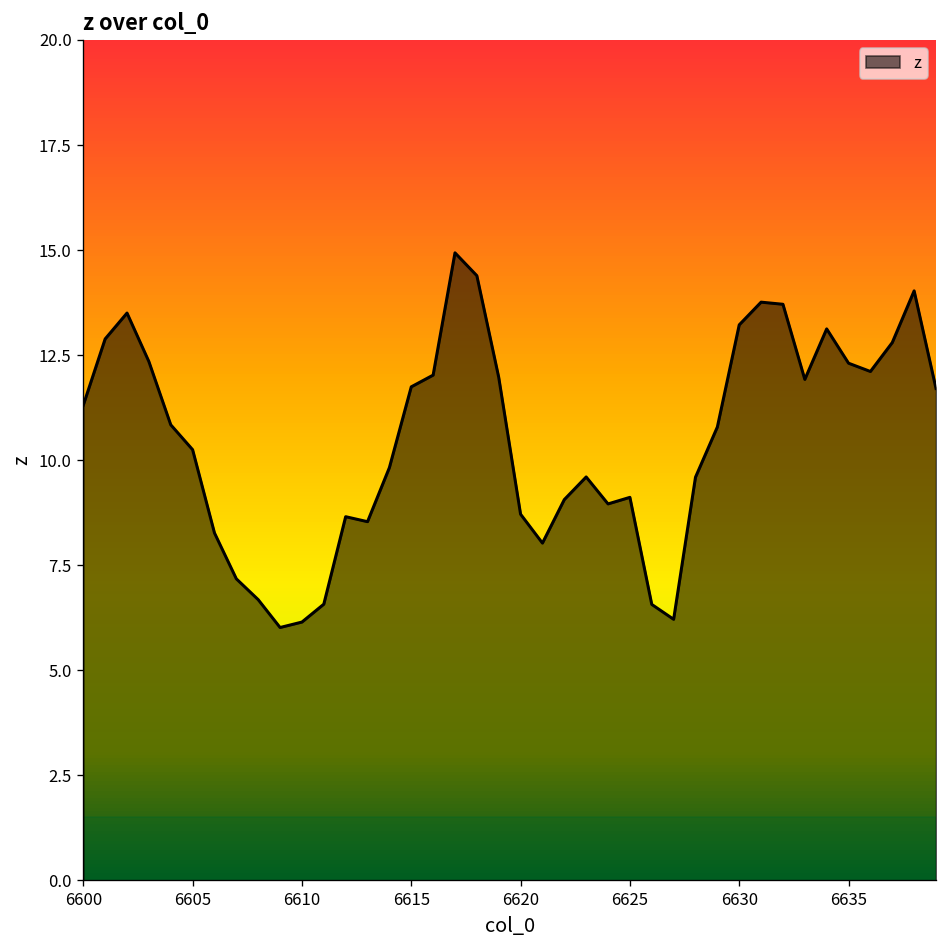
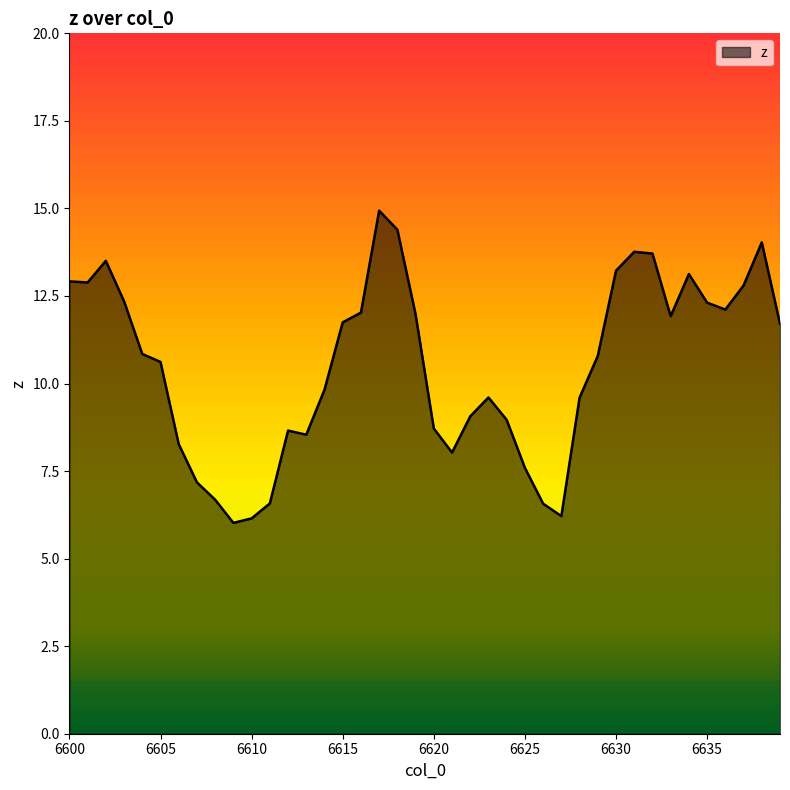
6600: 11.3 -> 12.9
6605: 10.3 -> 10.6
6625: 9.1 -> 7.6
